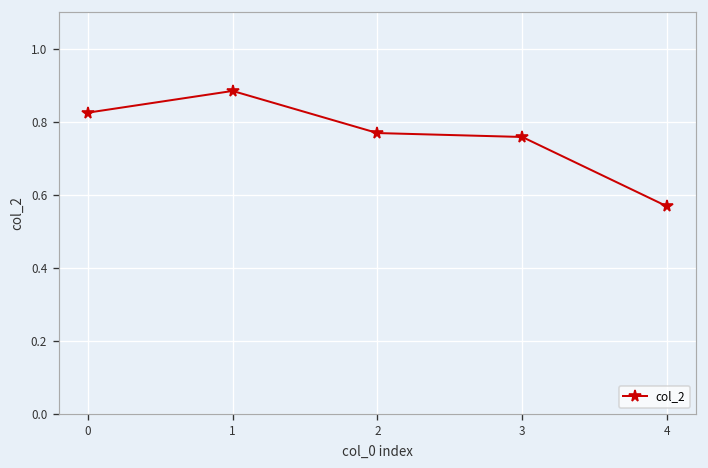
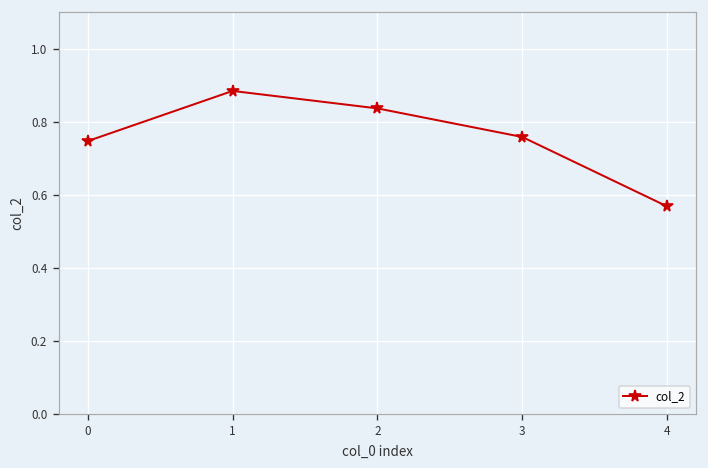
0: 0.82 -> 0.75
2: 0.77 -> 0.84
